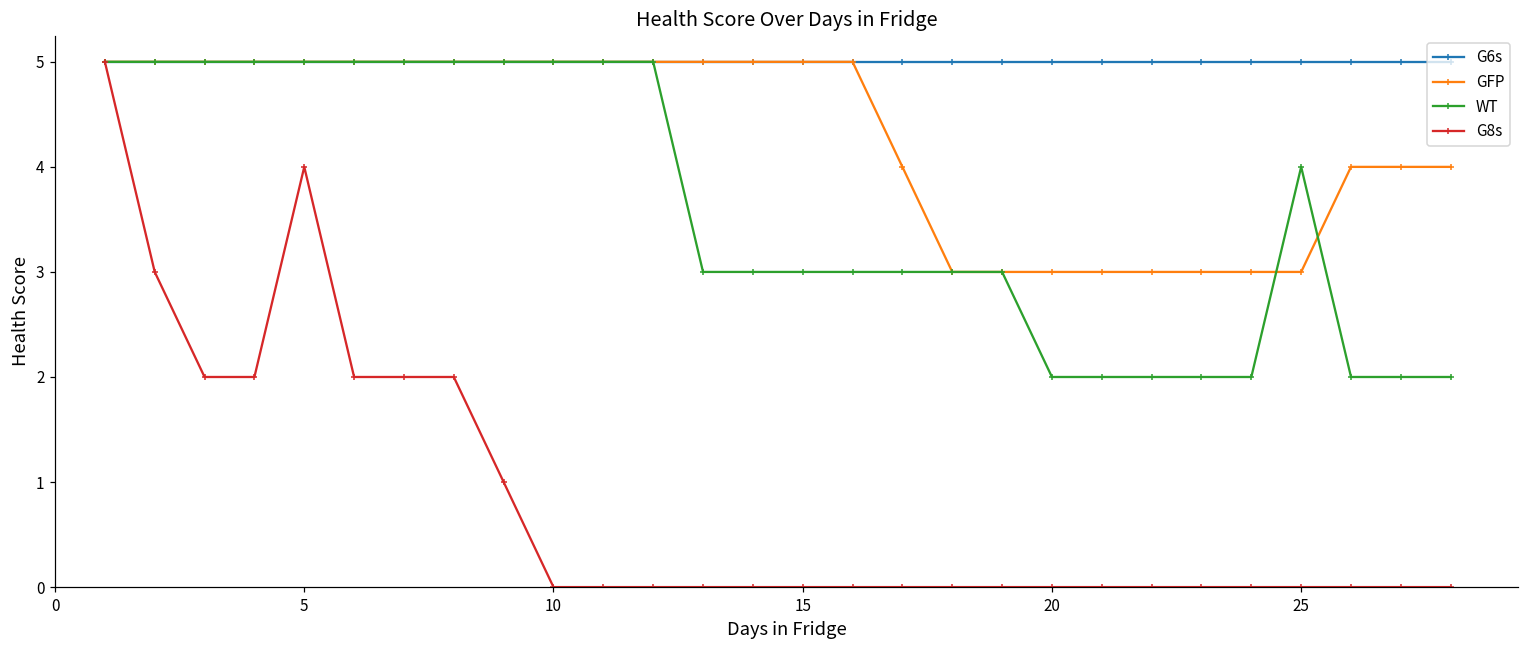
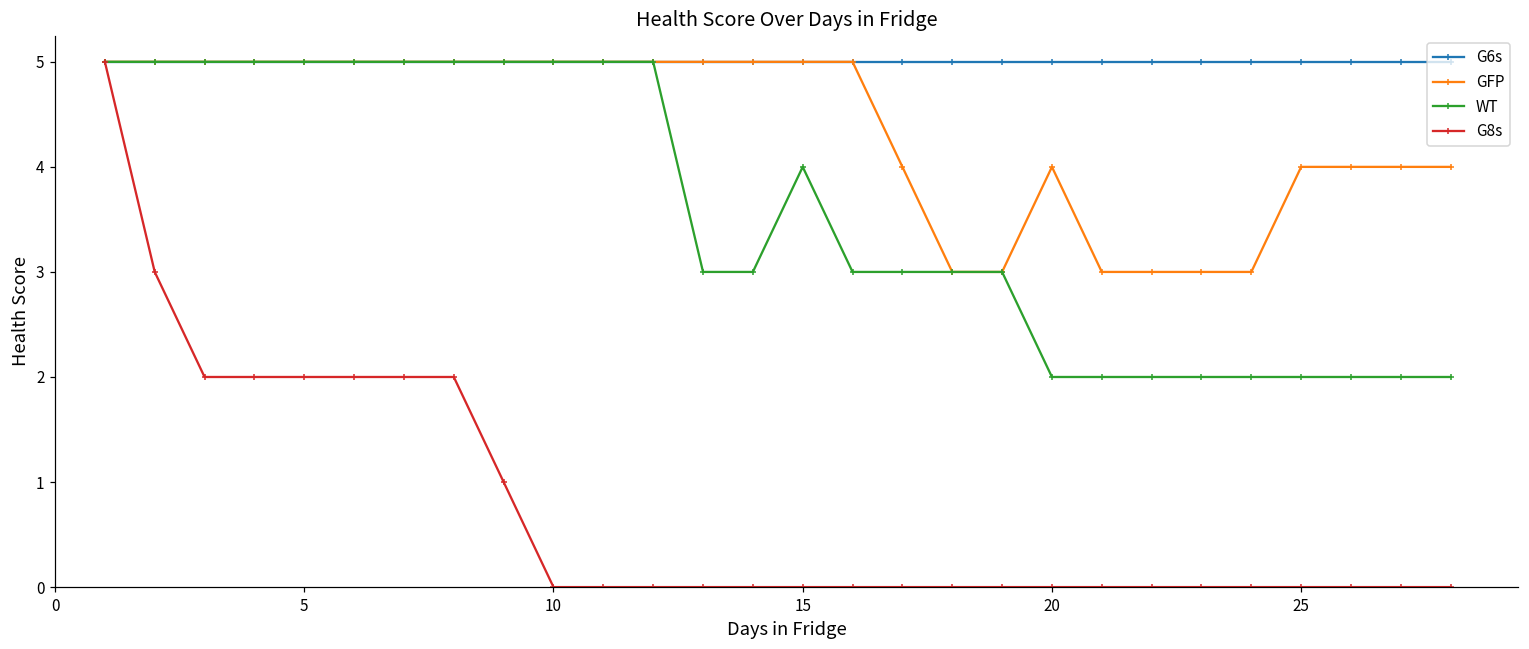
G8s, 5: 4 -> 2
WT, 15: 3 -> 4
GFP, 20: 3 -> 4
GFP, 25: 3 -> 4
WT, 25: 4 -> 2
